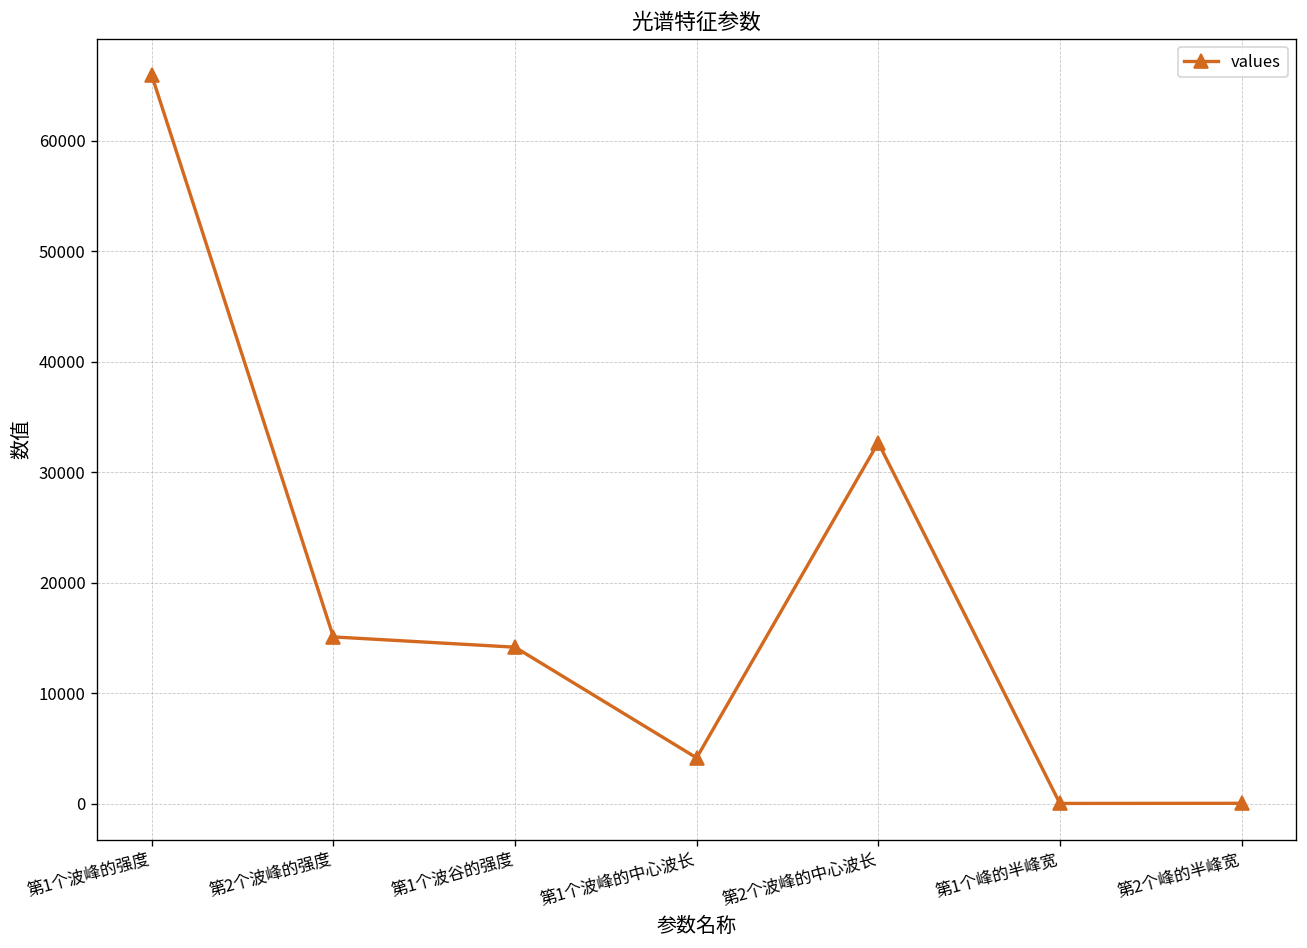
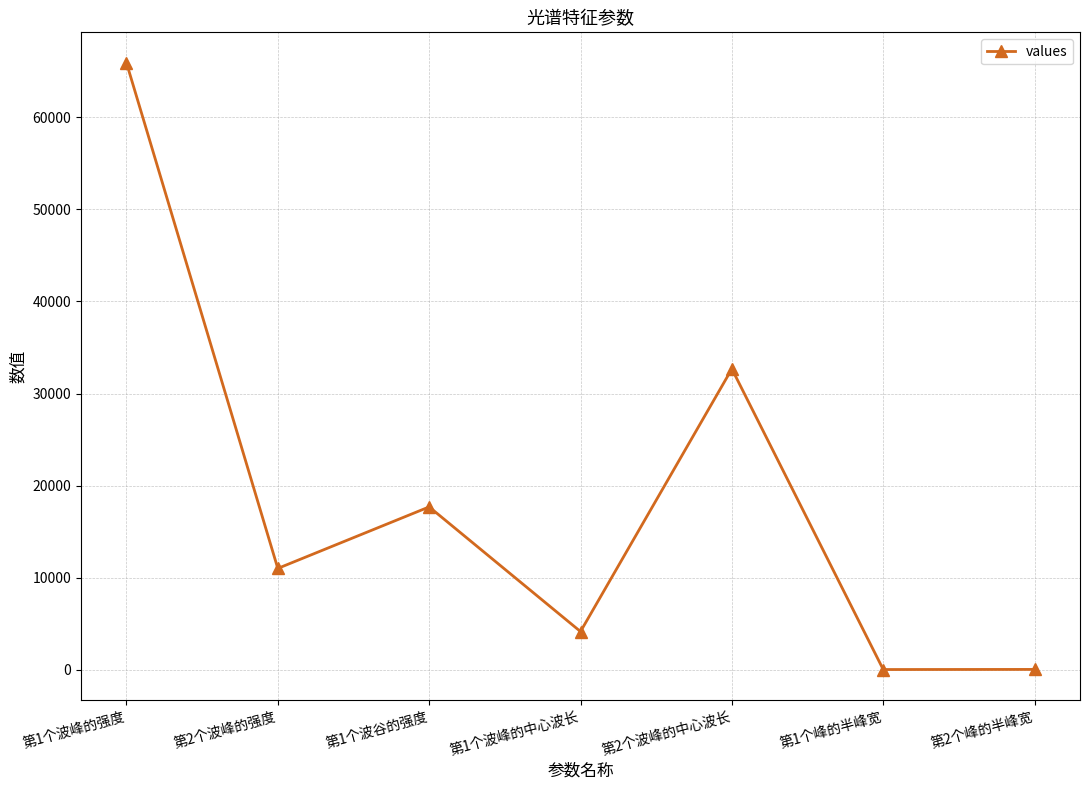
第2个波峰的强度: 15000 -> 11000
第1个波谷的强度: 14000 -> 18000
